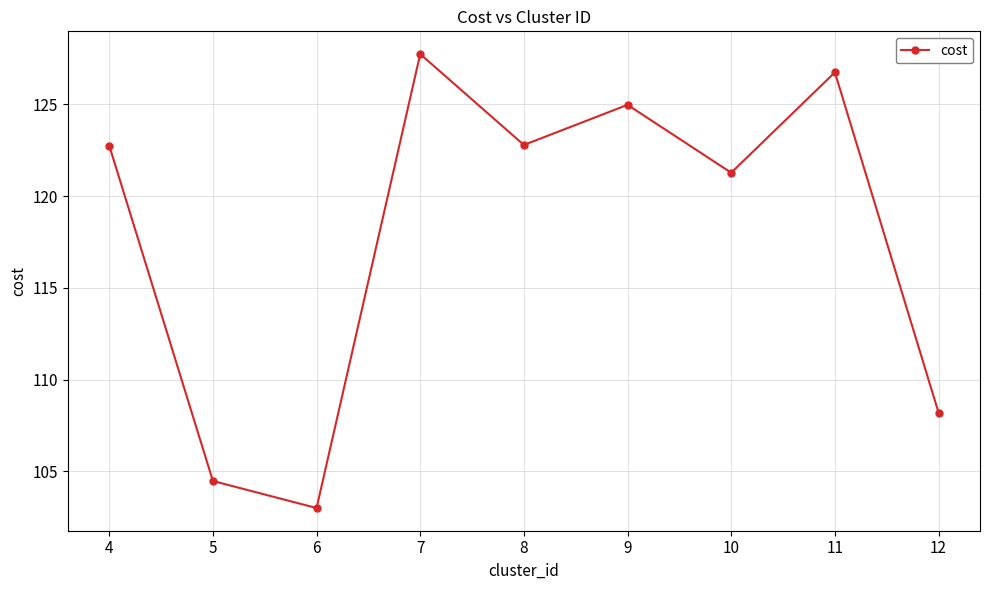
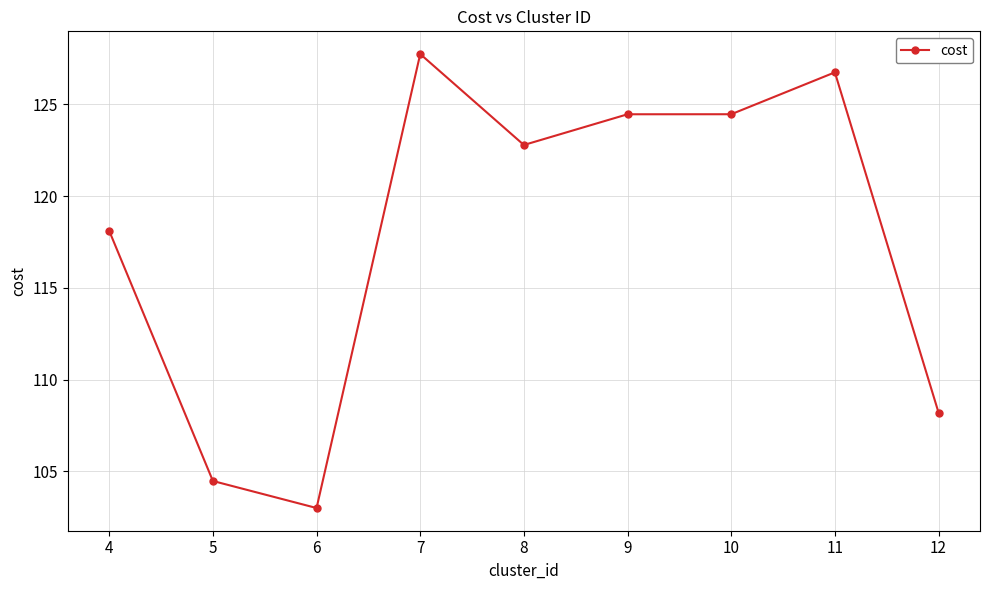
4: 122.8 -> 118.1
9: 125.0 -> 124.5
10: 121.3 -> 124.5
